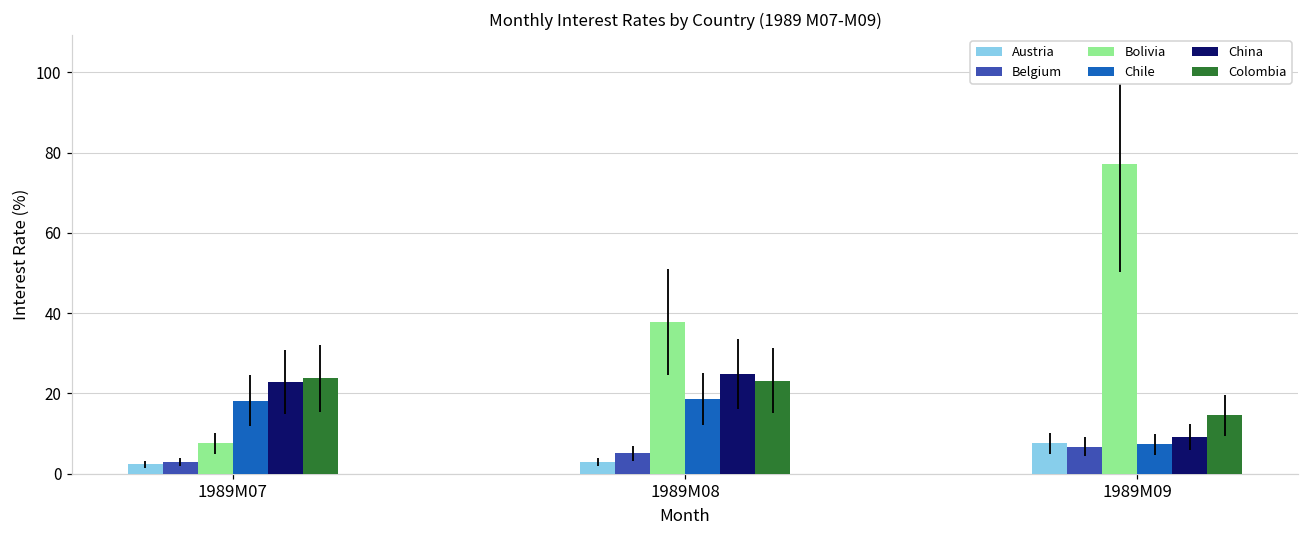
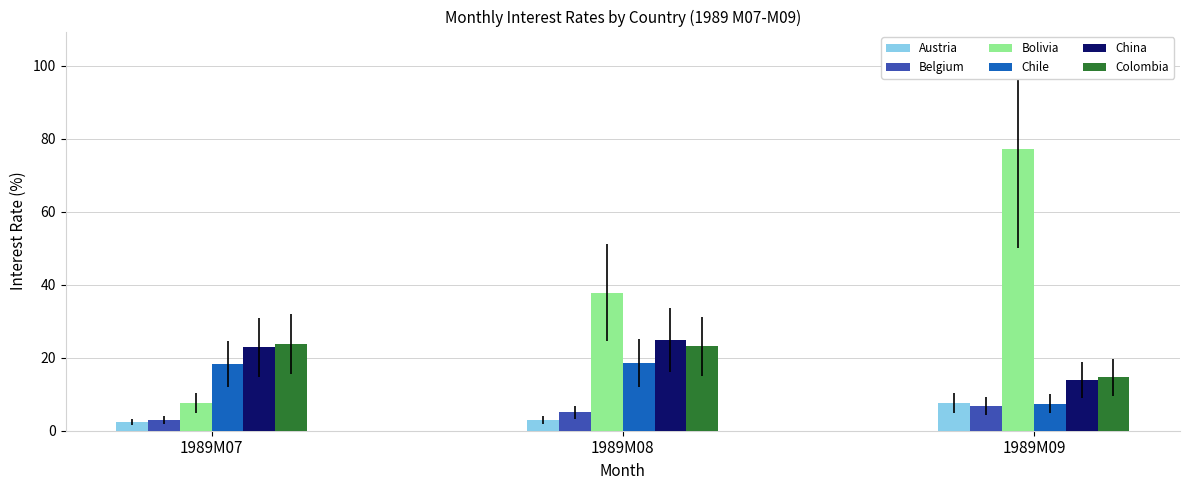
China, 1989M09: 9 -> 14
